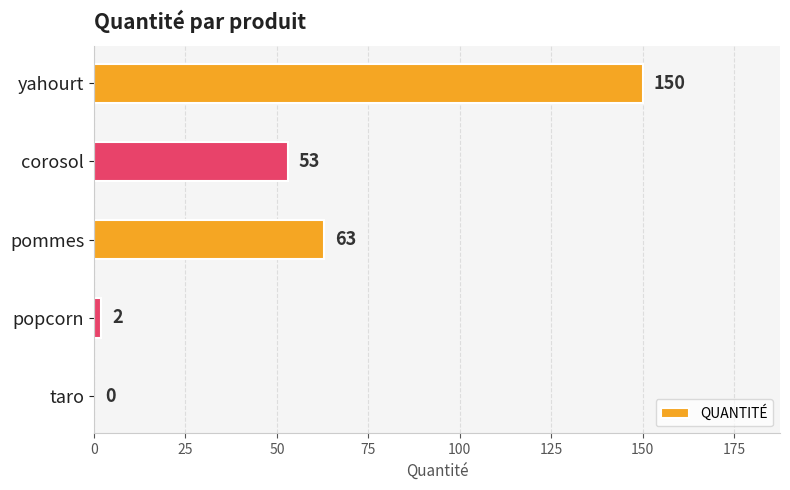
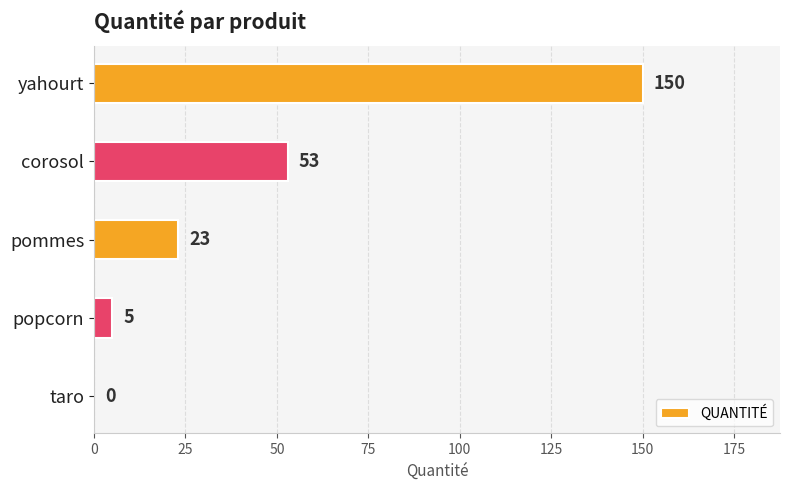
pommes: 63 -> 23
popcorn: 2 -> 5
